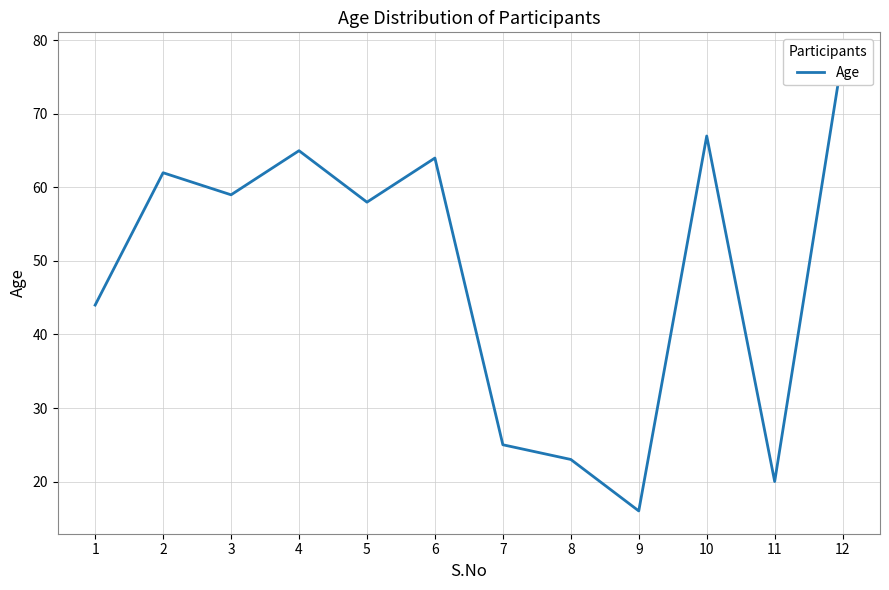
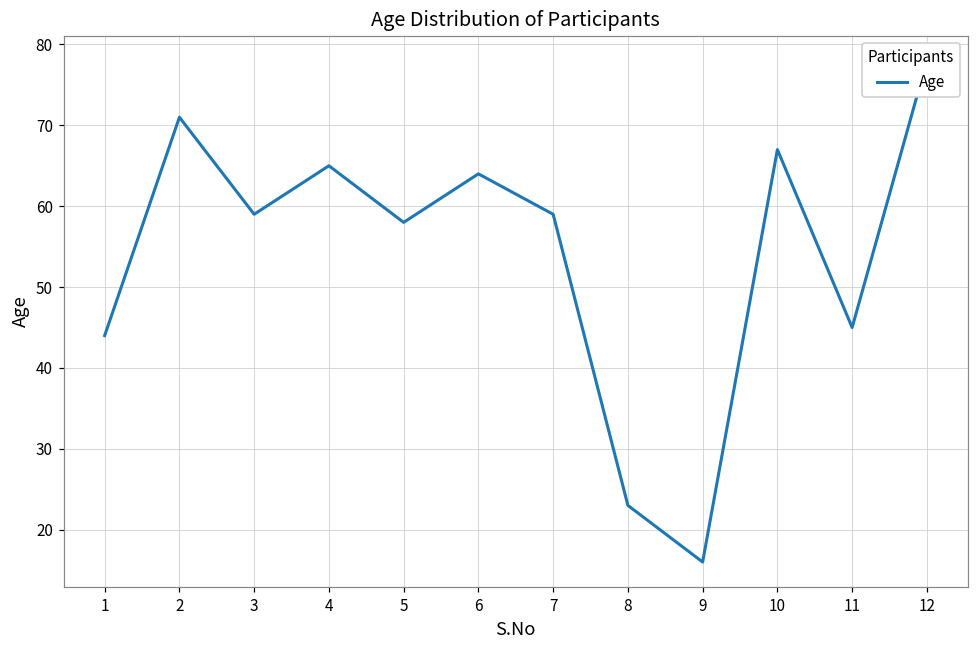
2: 62 -> 71
7: 25 -> 59
11: 20 -> 45
